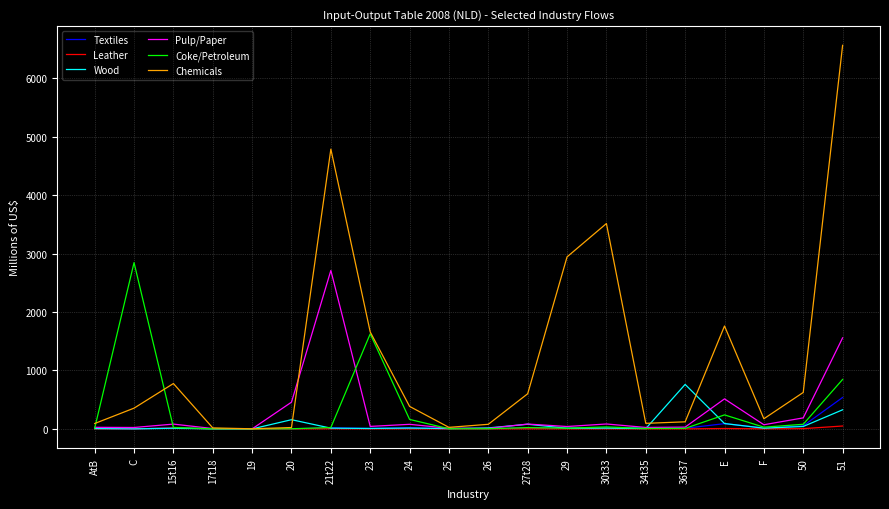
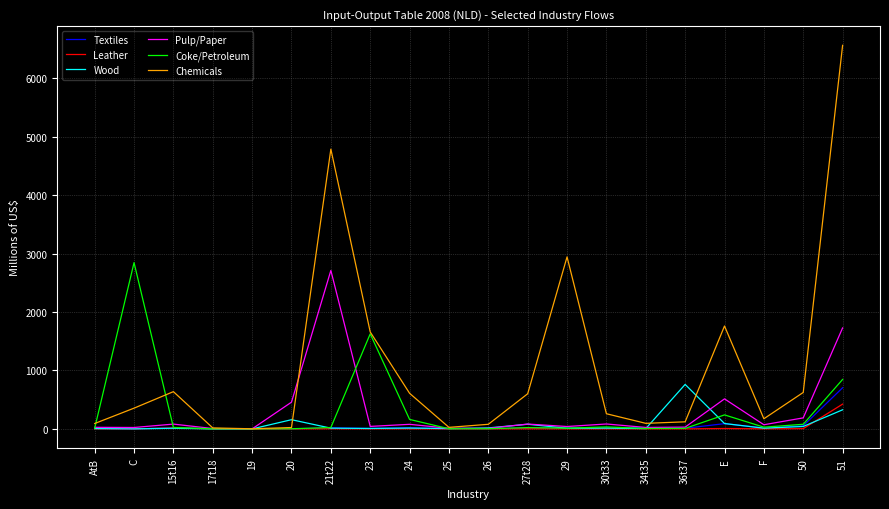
Chemicals, 15t16: 800 -> 600
Chemicals, 24: 400 -> 600
Chemicals, 30t33: 3500 -> 300
Textiles, 51: 500 -> 700
Leather, 51: 0 -> 400
Pulp/Paper, 51: 1600 -> 1700
